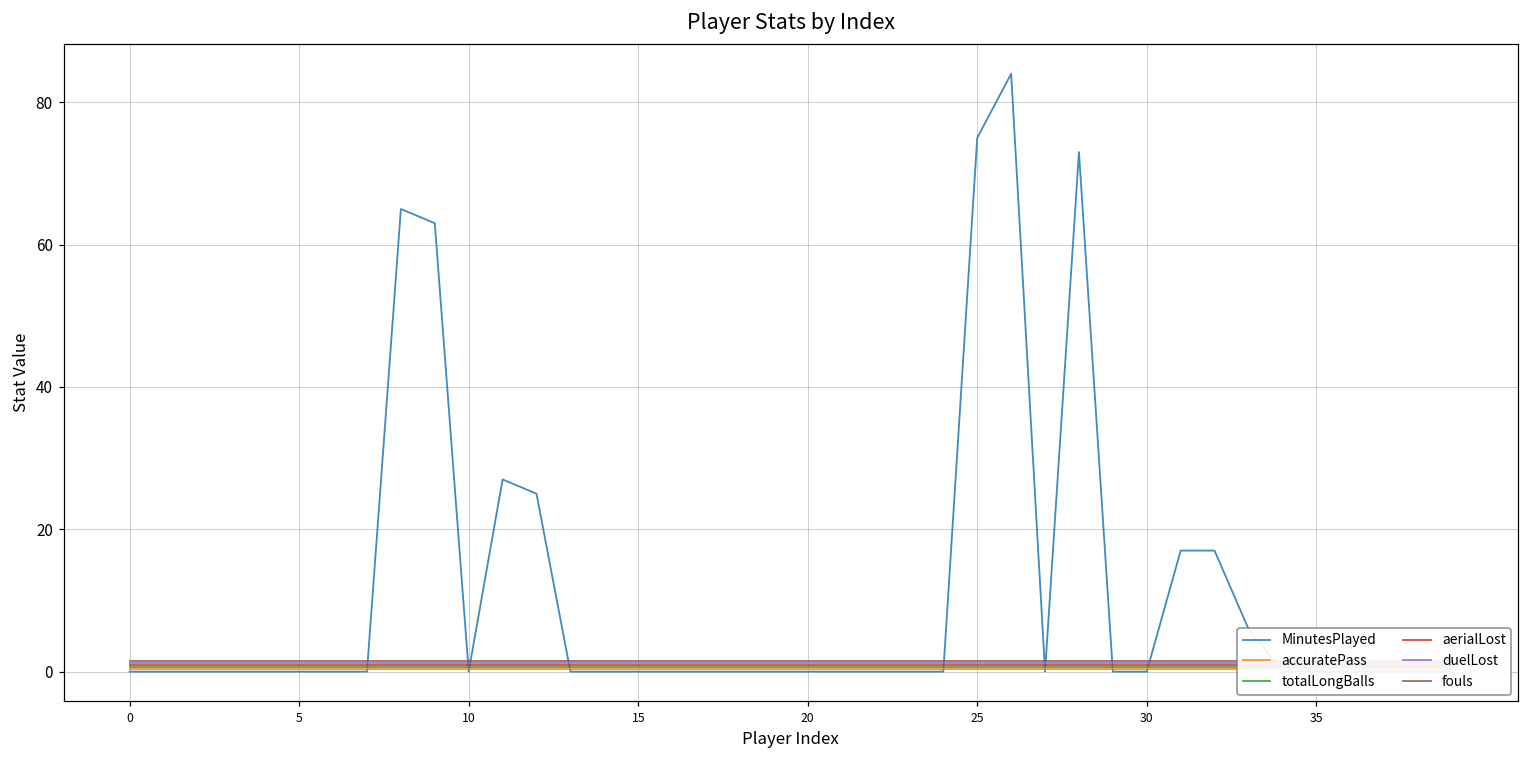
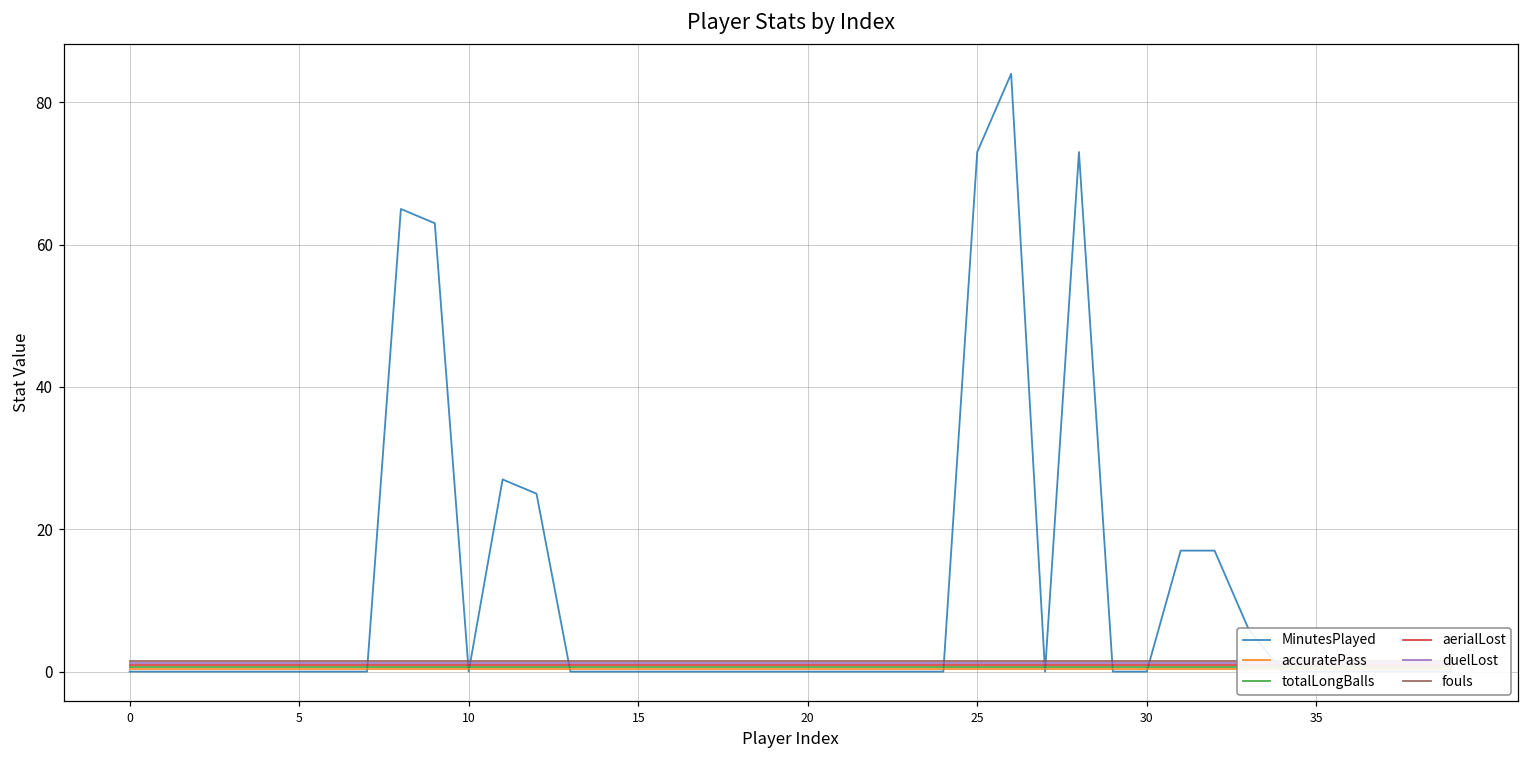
MinutesPlayed, 25: 75 -> 73
